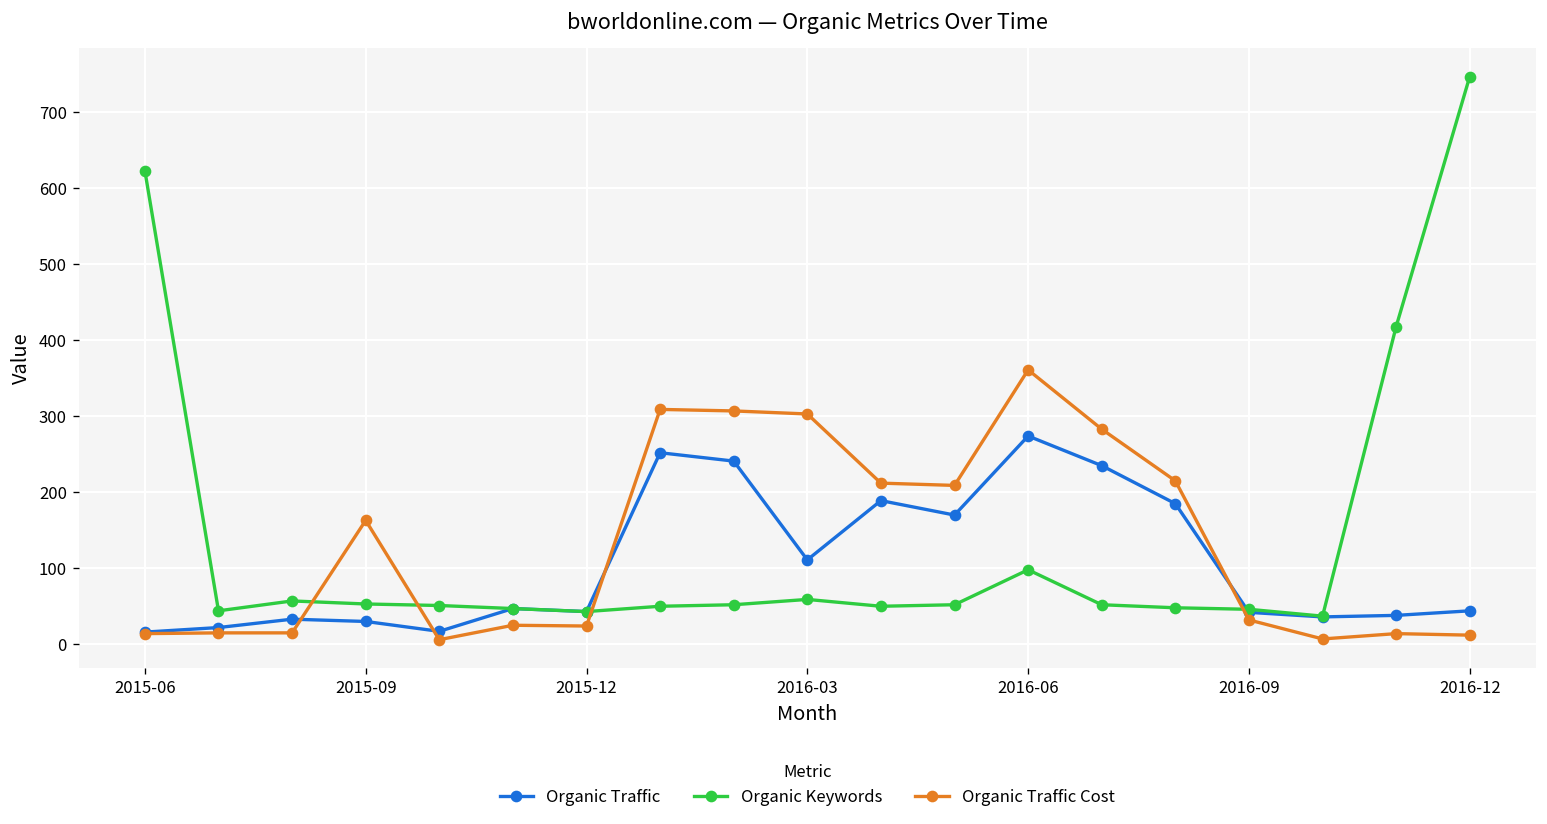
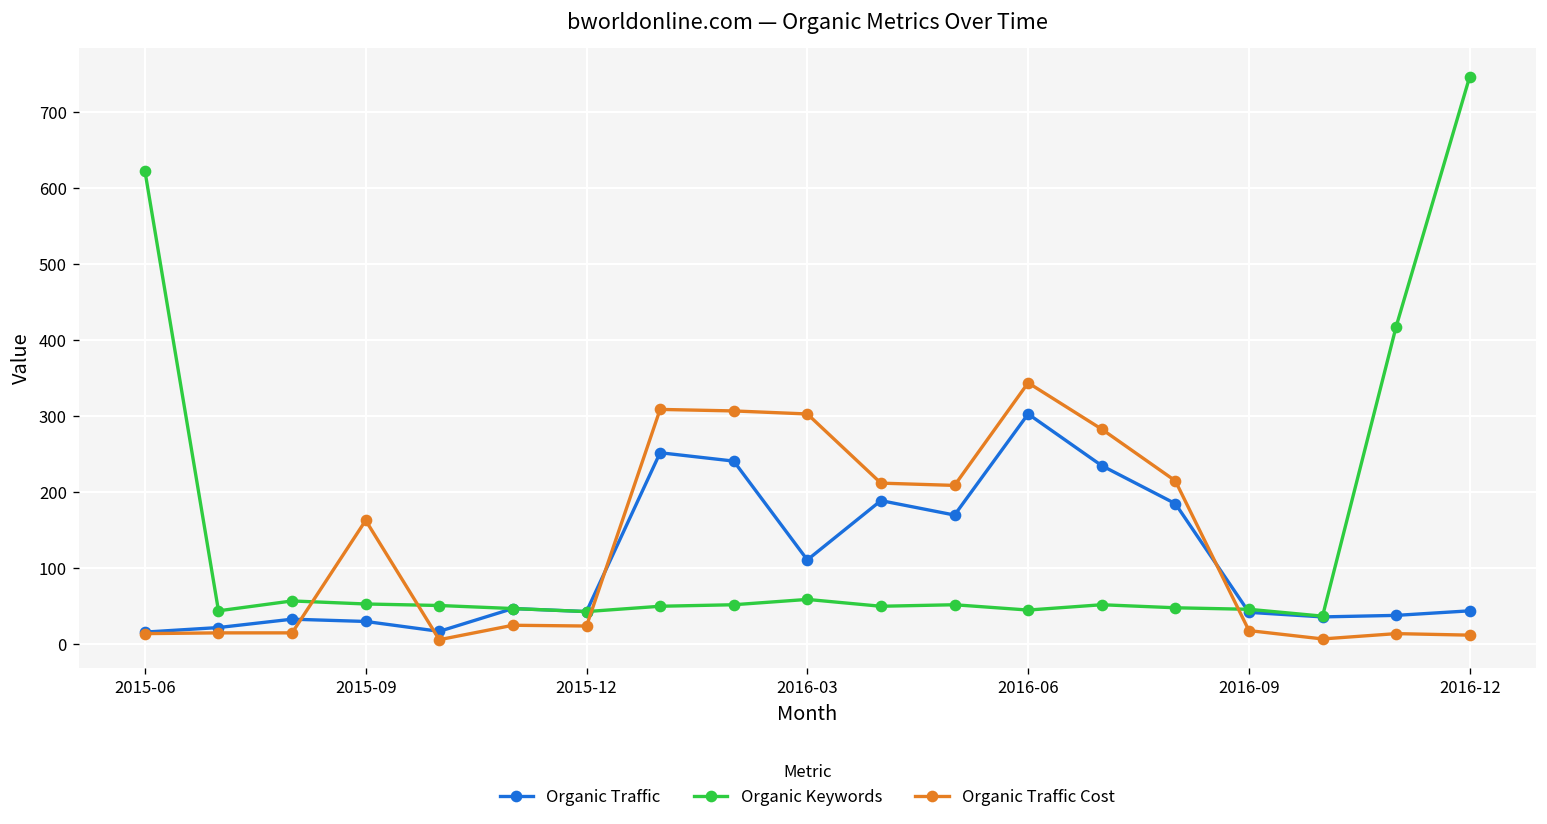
Organic Traffic, 2016-06: 270 -> 300
Organic Keywords, 2016-06: 100 -> 50
Organic Traffic Cost, 2016-06: 360 -> 340
Organic Traffic Cost, 2016-09: 30 -> 20
